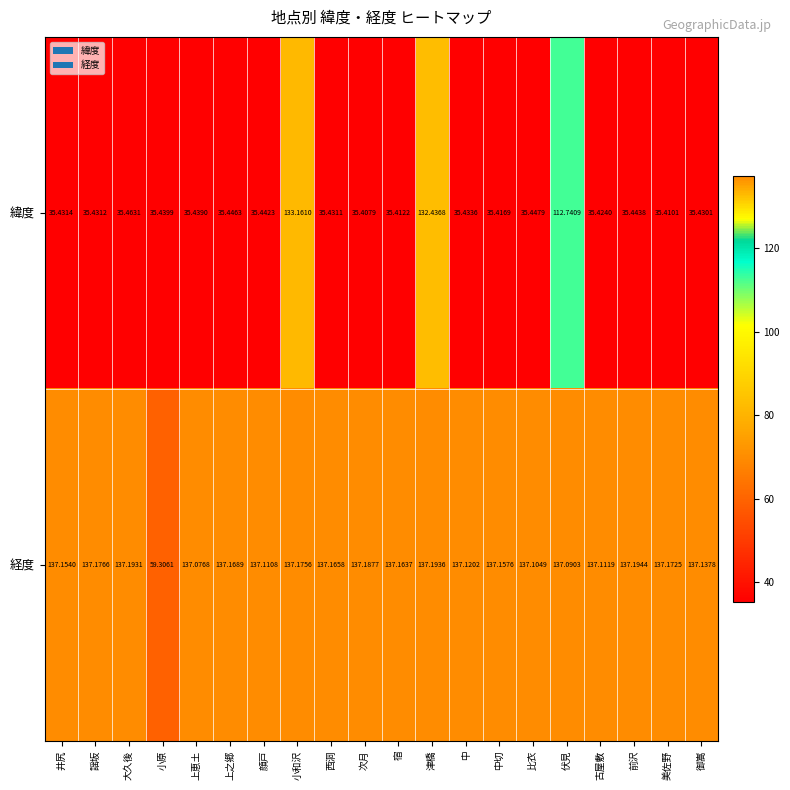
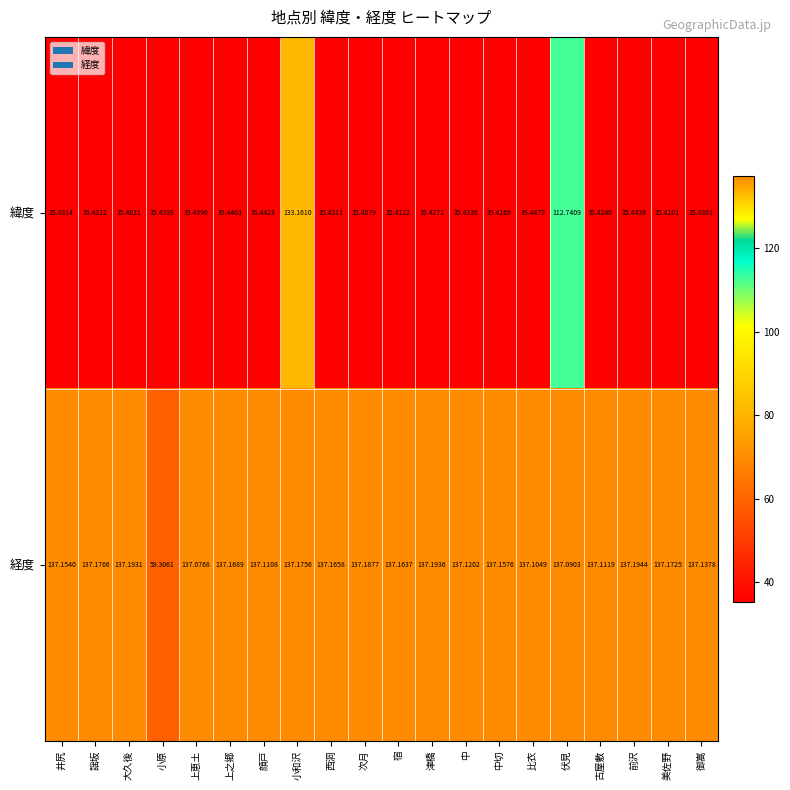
緯度, 津橋: 132.4368 -> 35.4271
